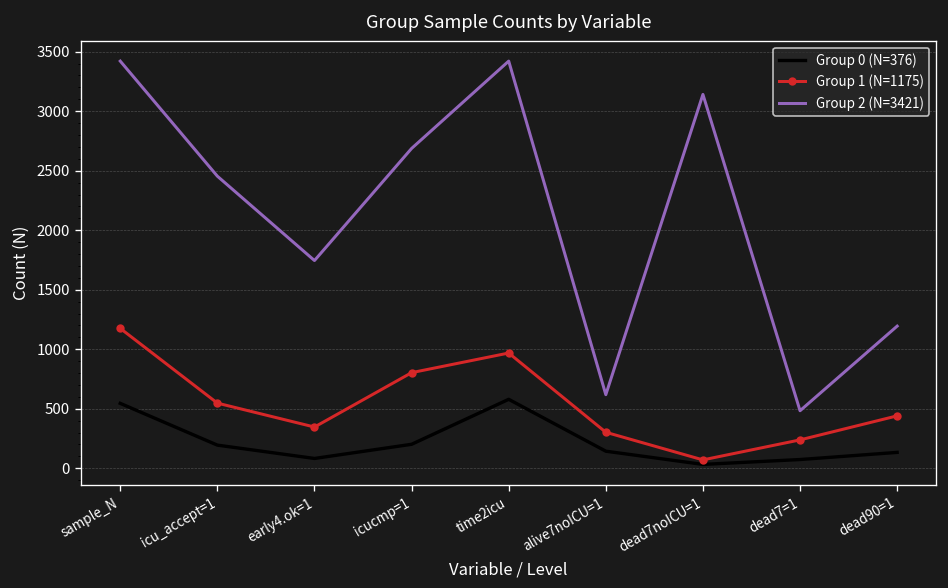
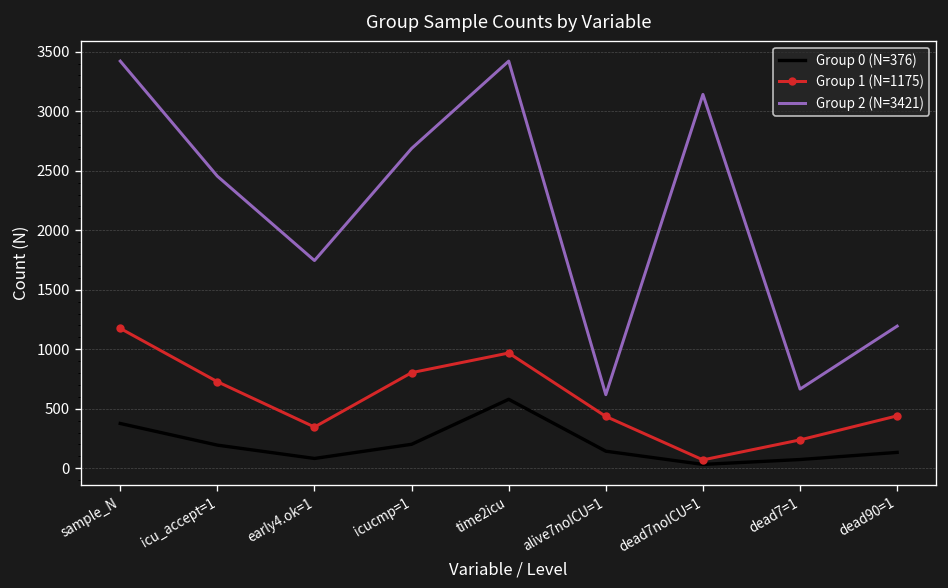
Group 0 (N=376), sample_N: 500 -> 400
Group 1 (N=1175), icu_accept=1: 500 -> 700
Group 1 (N=1175), alive7noICU=1: 300 -> 400
Group 2 (N=3421), dead7=1: 500 -> 700
